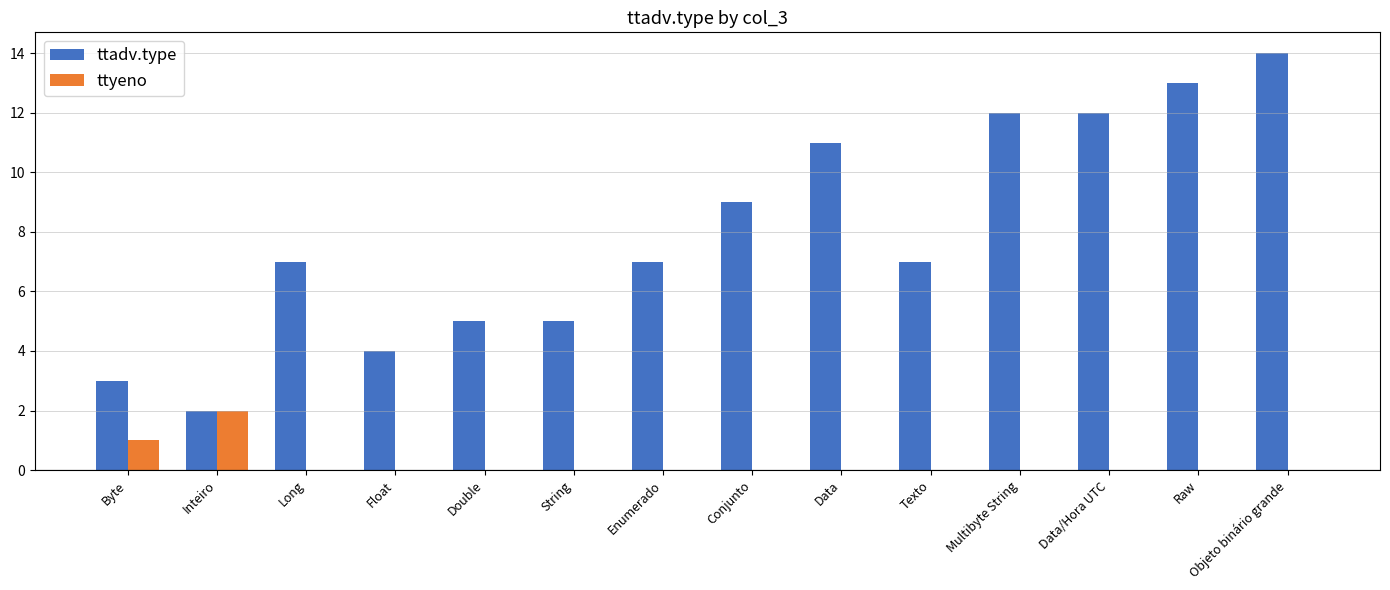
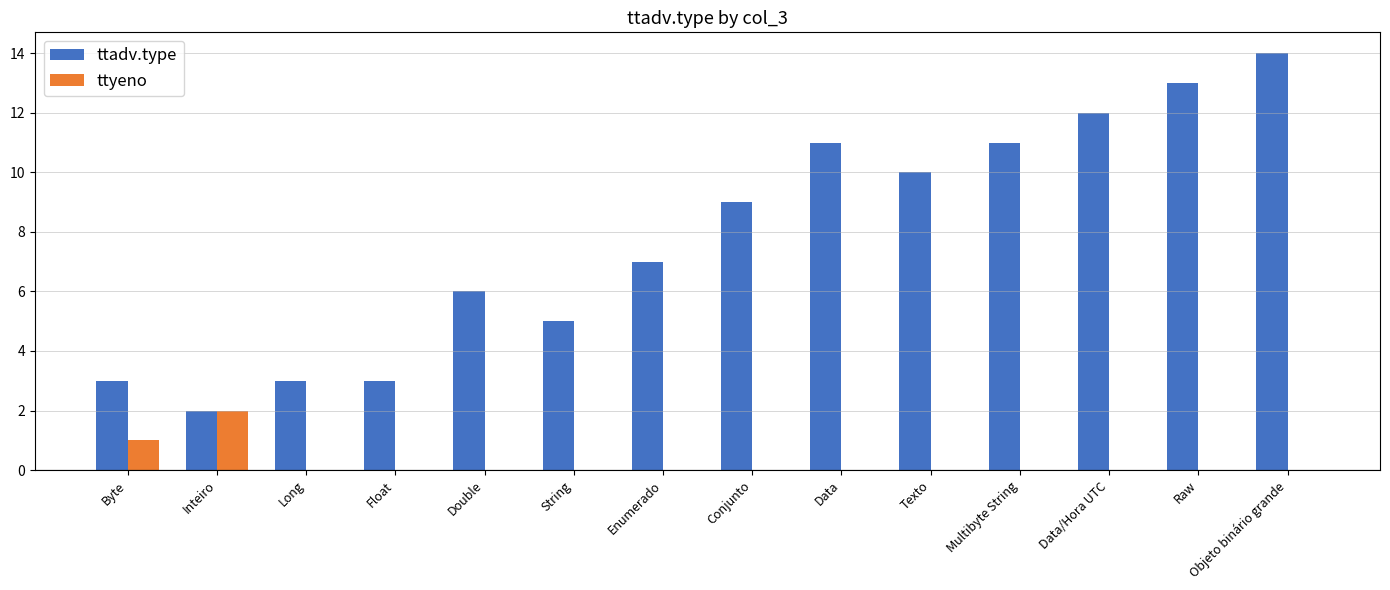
ttadv.type, Long: 7 -> 3
ttadv.type, Float: 4 -> 3
ttadv.type, Double: 5 -> 6
ttadv.type, Texto: 7 -> 10
ttadv.type, Multibyte String: 12 -> 11
